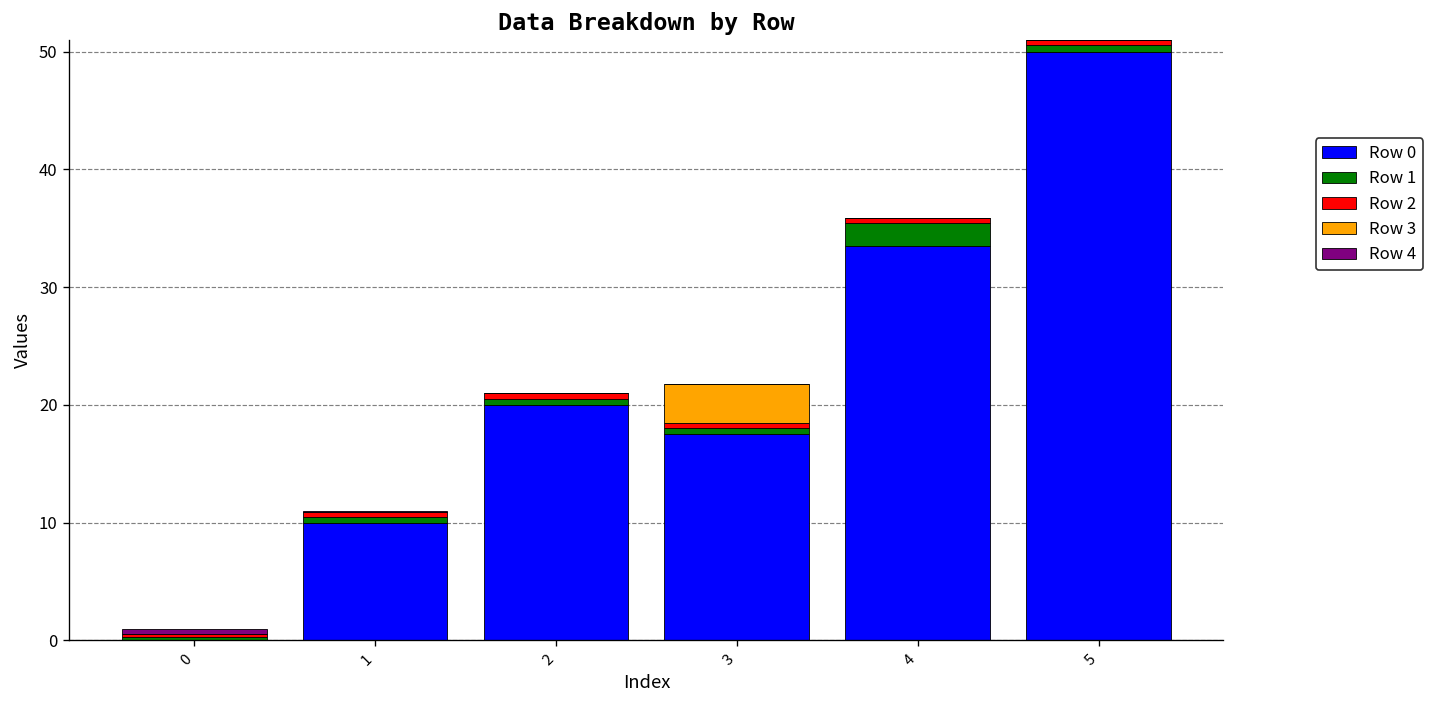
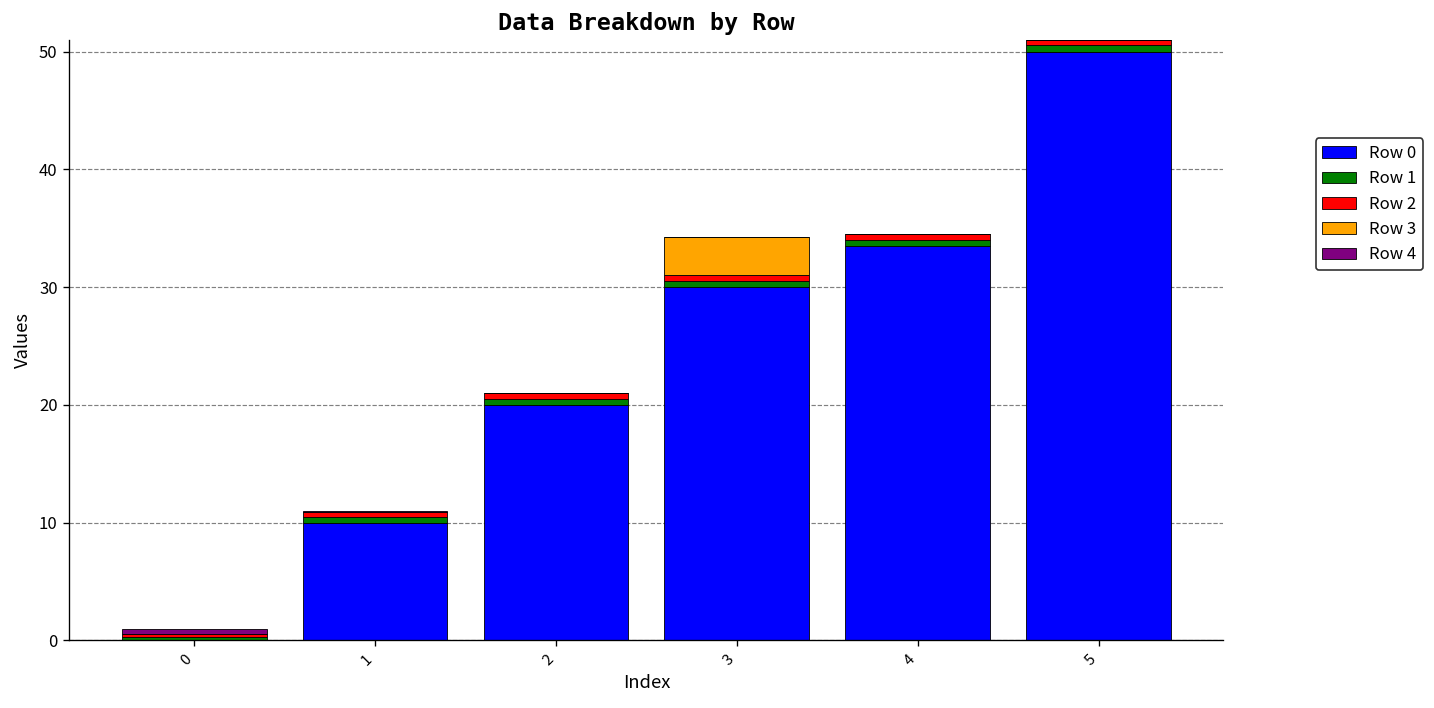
Row 0, 3: 18 -> 30
Row 1, 4: 2 -> 1
